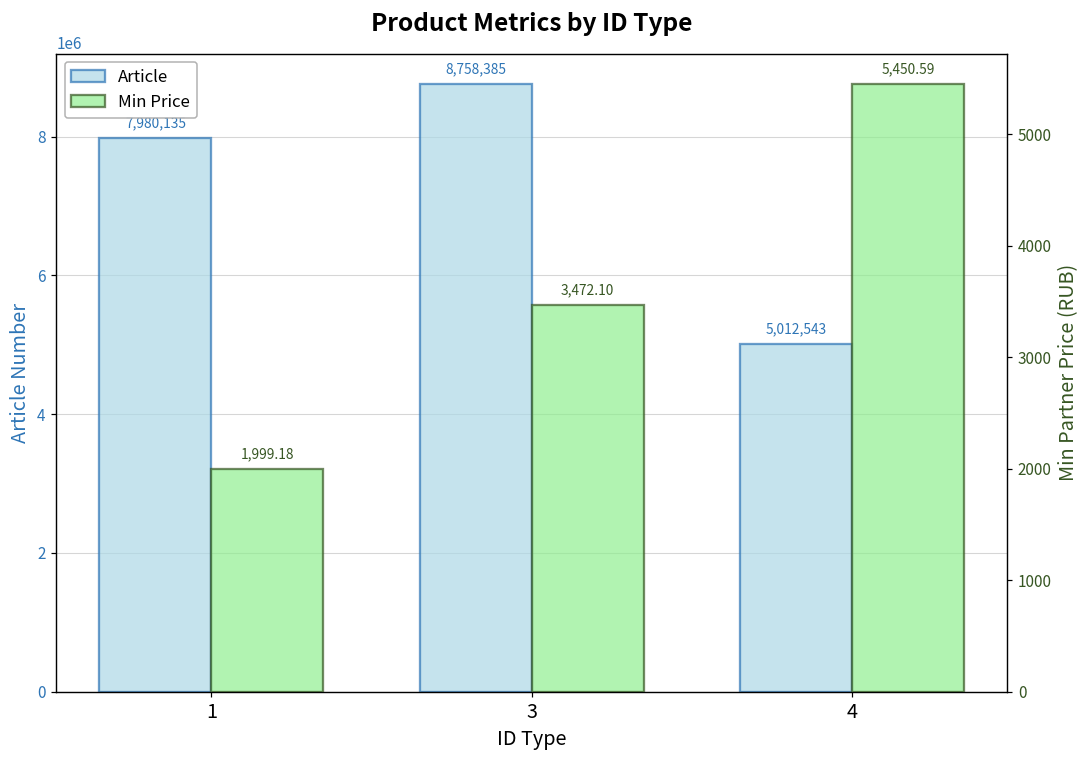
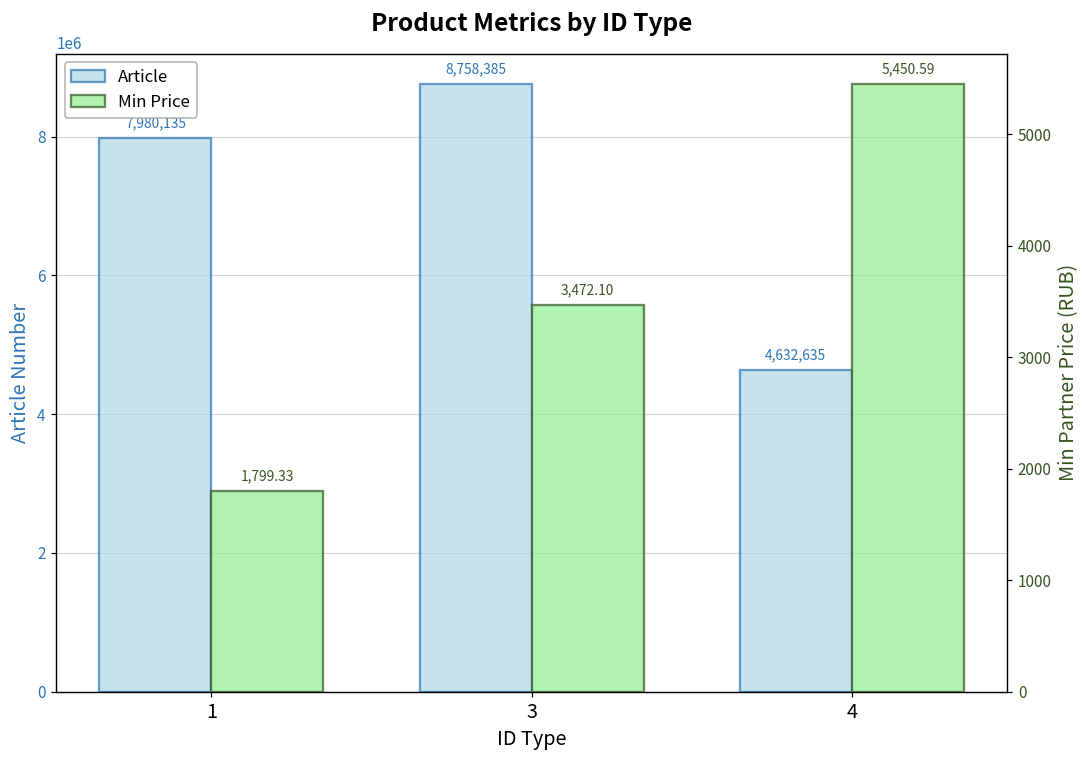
Article, 4: 5,012,543 -> 4,632,635
Min Price, 1: 1,999.18 -> 1,799.33
